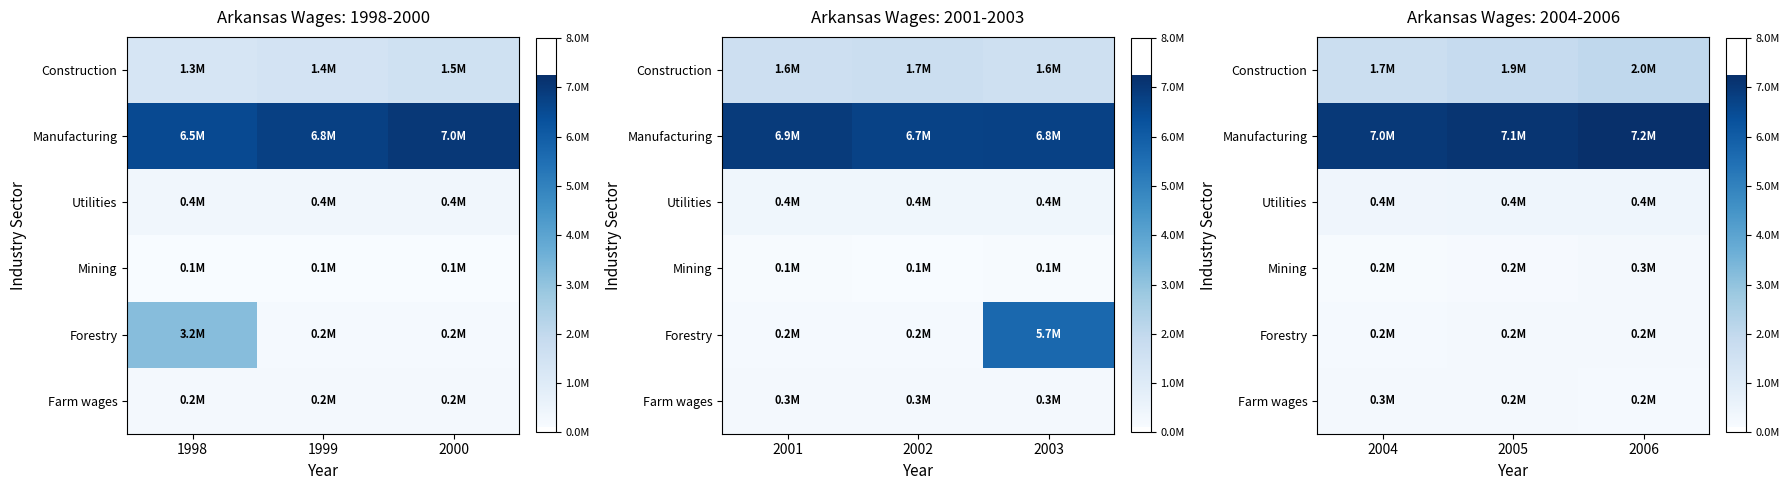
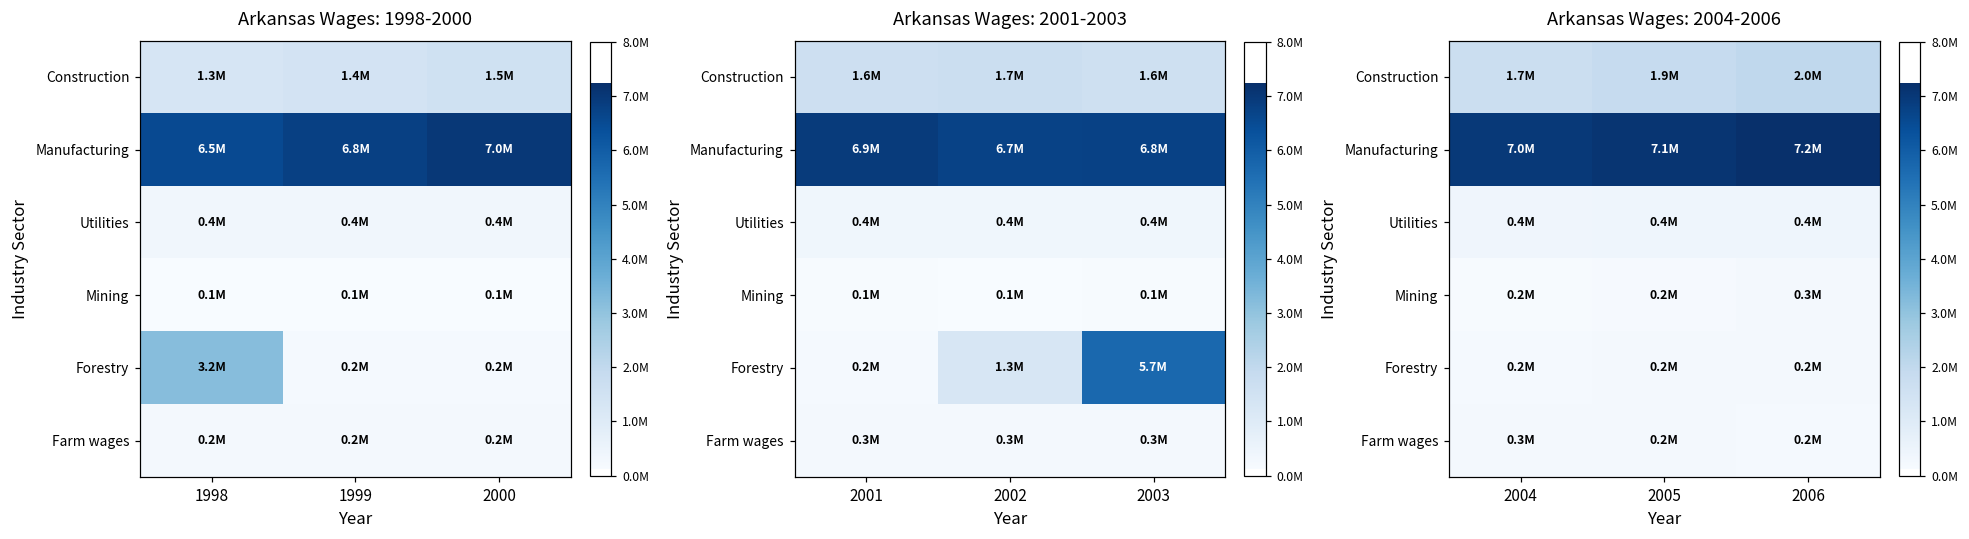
Arkansas Wages: 2001-2003, Forestry, 2002: 0.2M -> 1.3M
